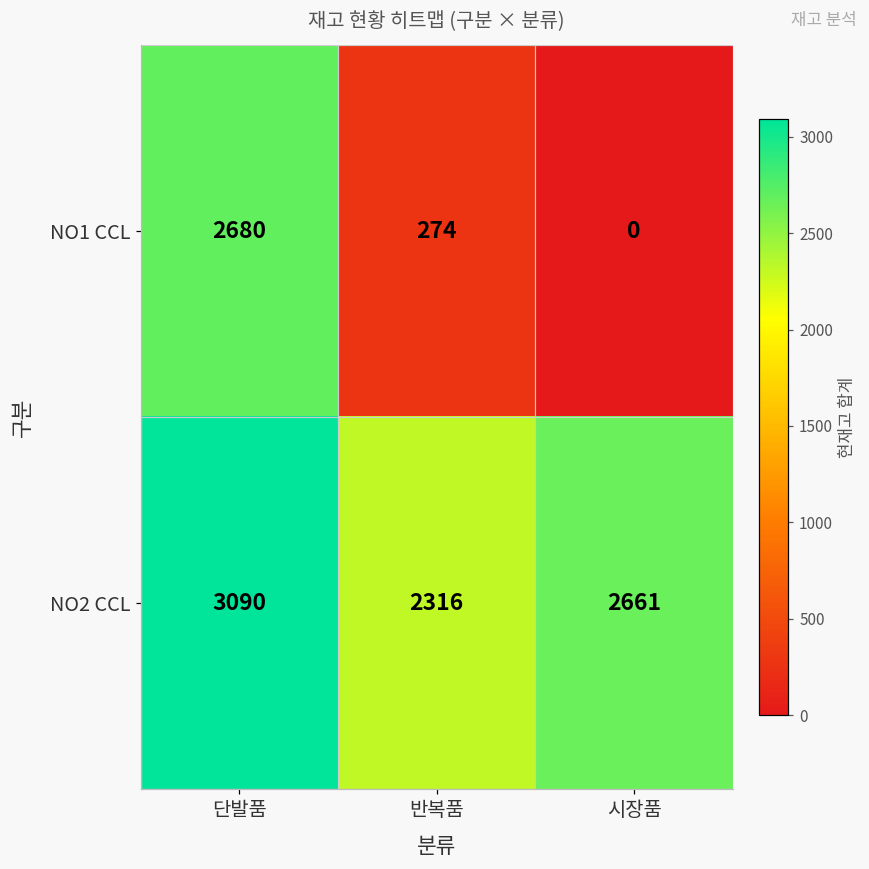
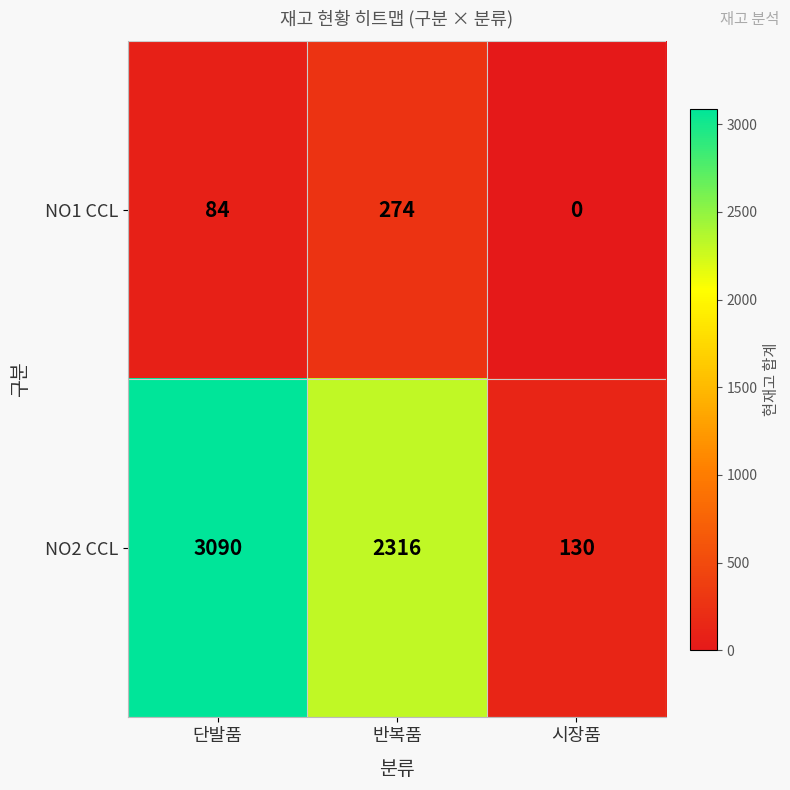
NO1 CCL, 단발품: 2680 -> 84
NO2 CCL, 시장품: 2661 -> 130
